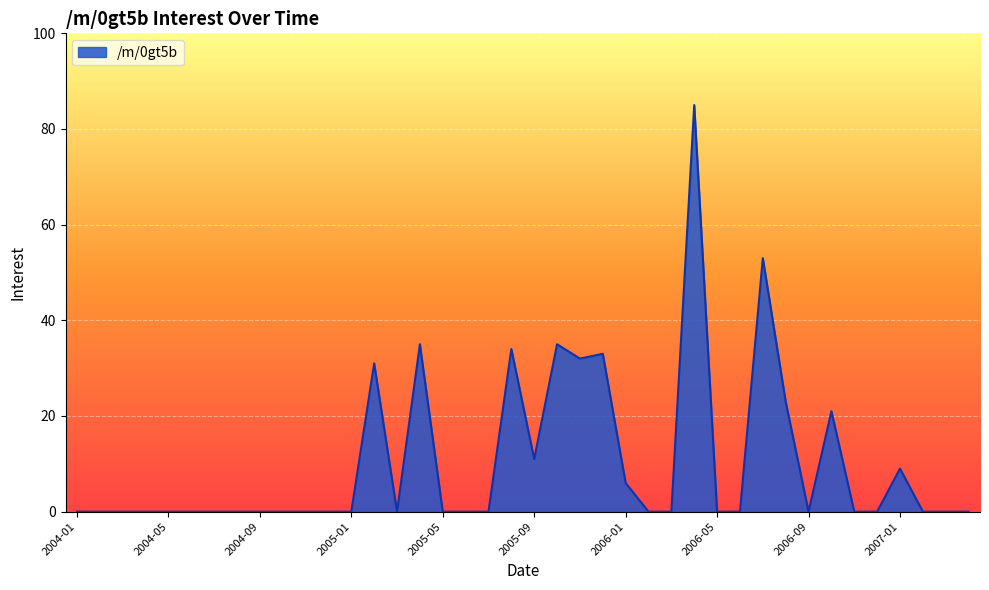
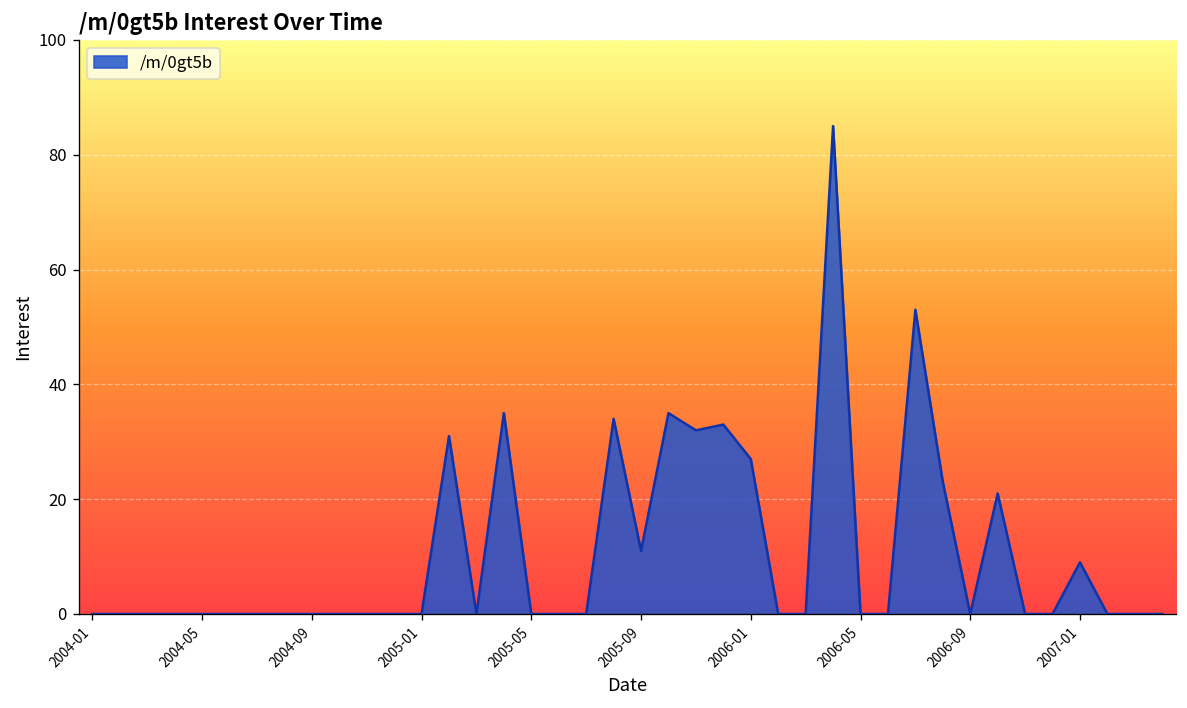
2006-01: 6 -> 27
